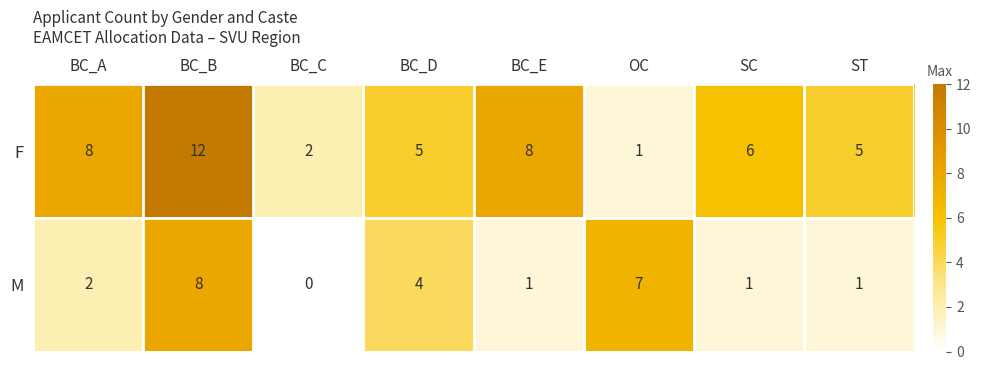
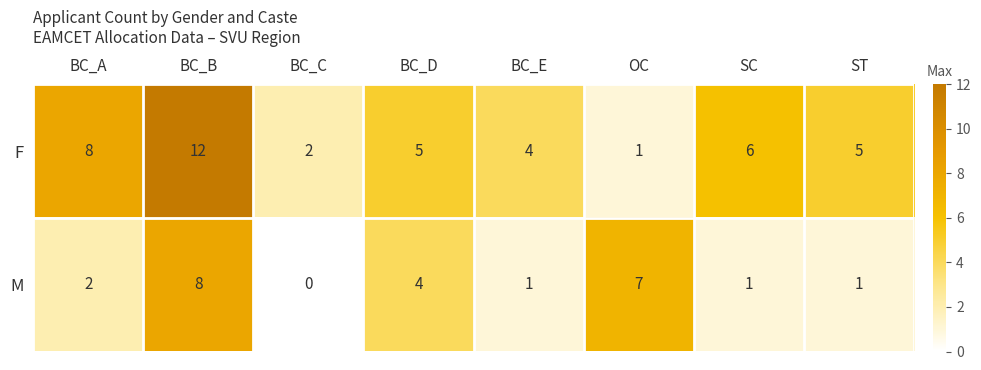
F, BC_E: 8 -> 4
